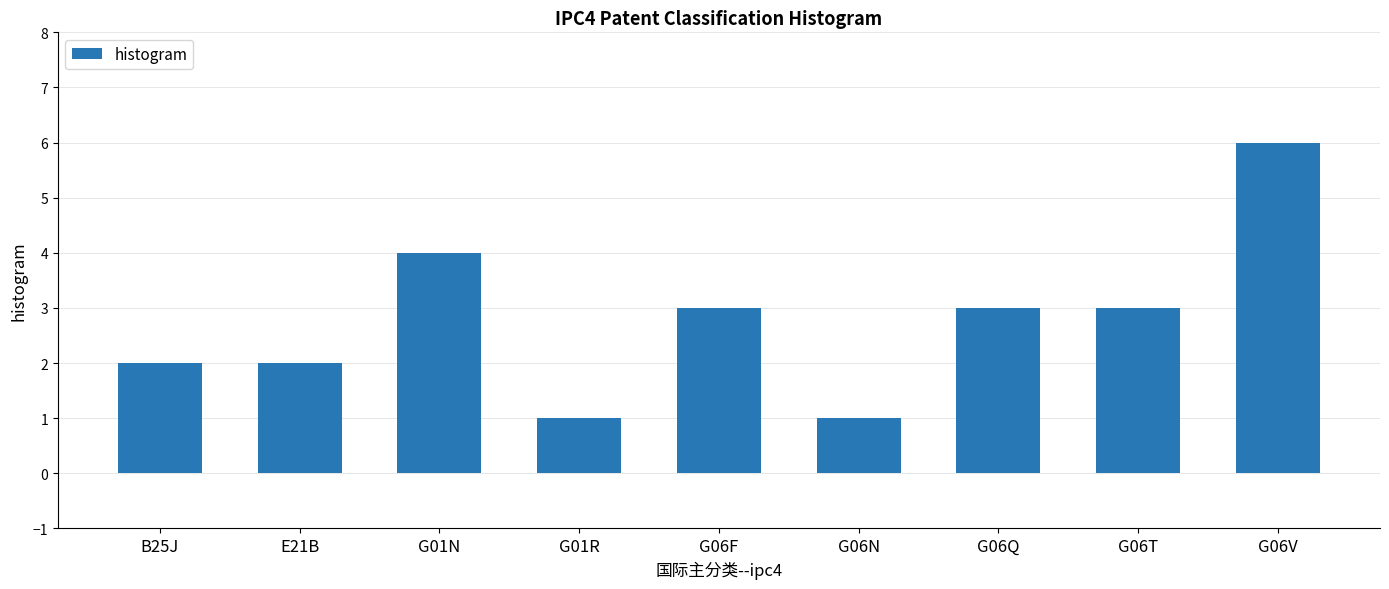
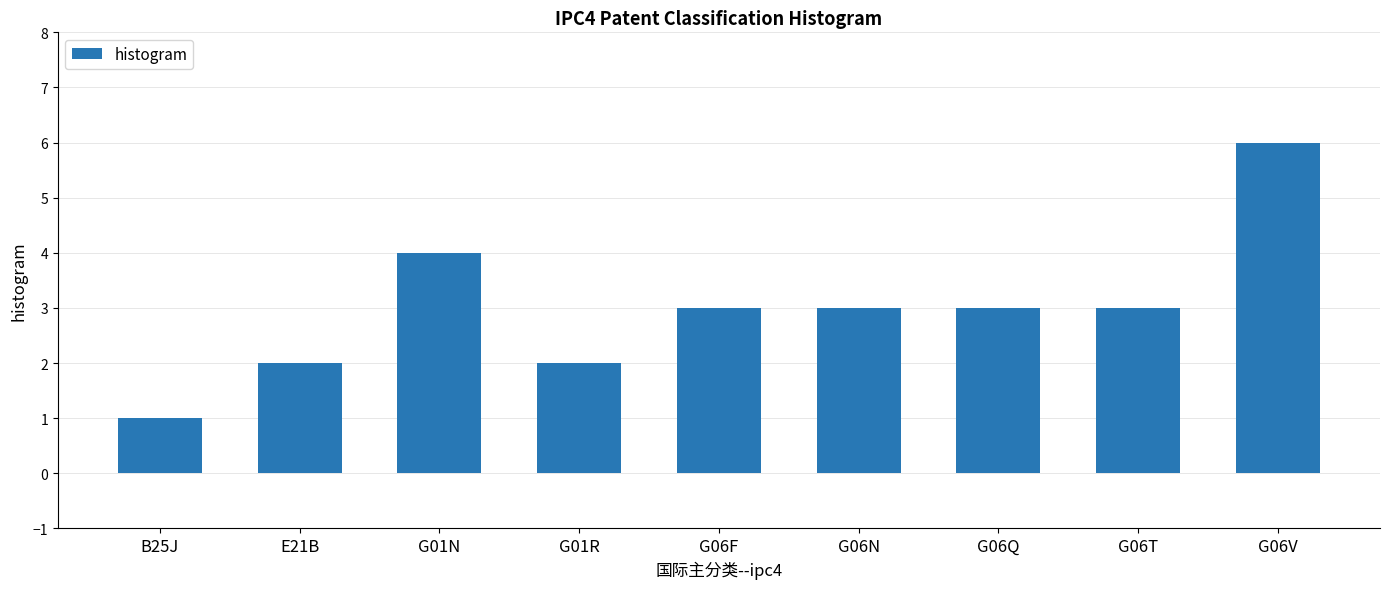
B25J: 2 -> 1
G01R: 1 -> 2
G06N: 1 -> 3
